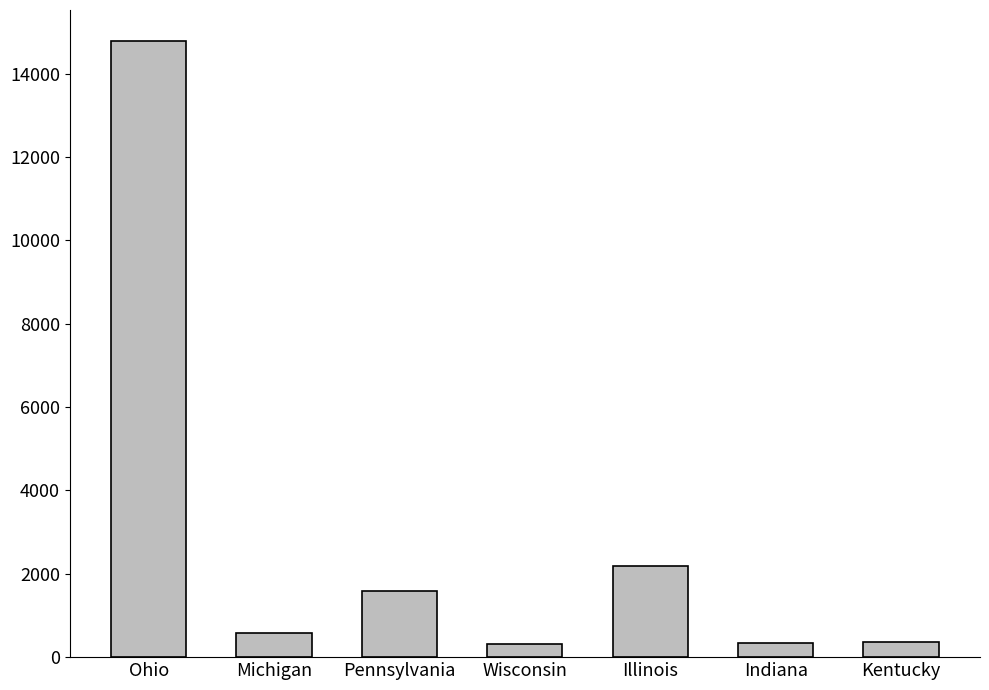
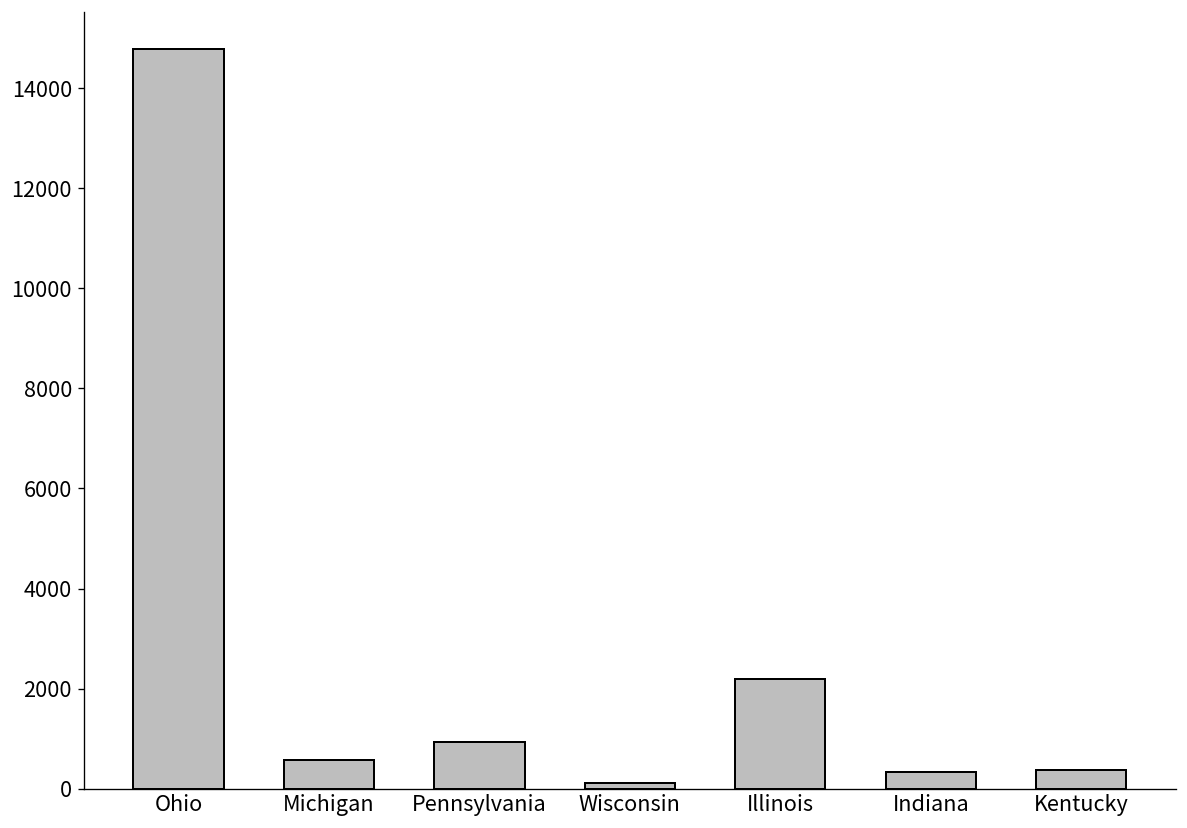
Pennsylvania: 1600 -> 900
Wisconsin: 300 -> 100
